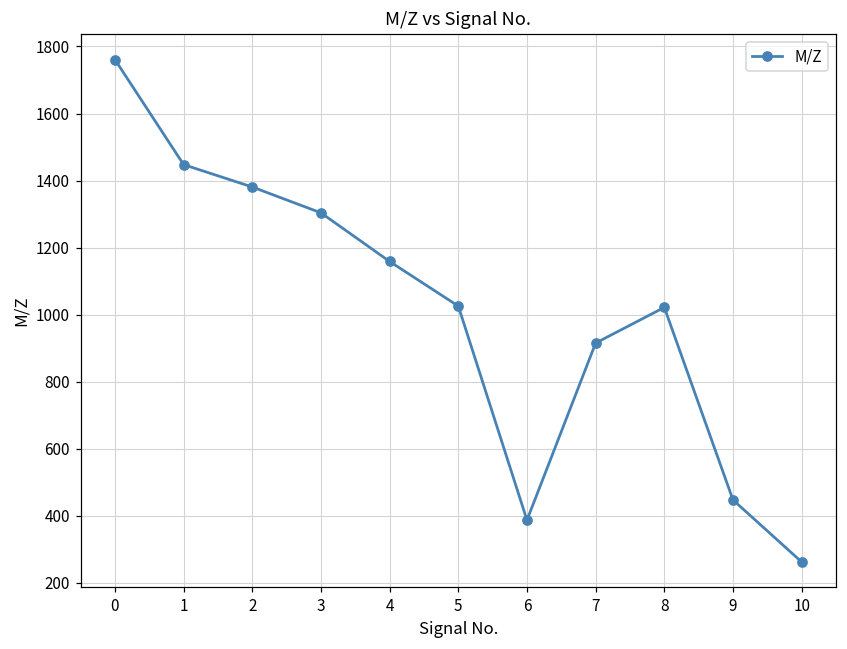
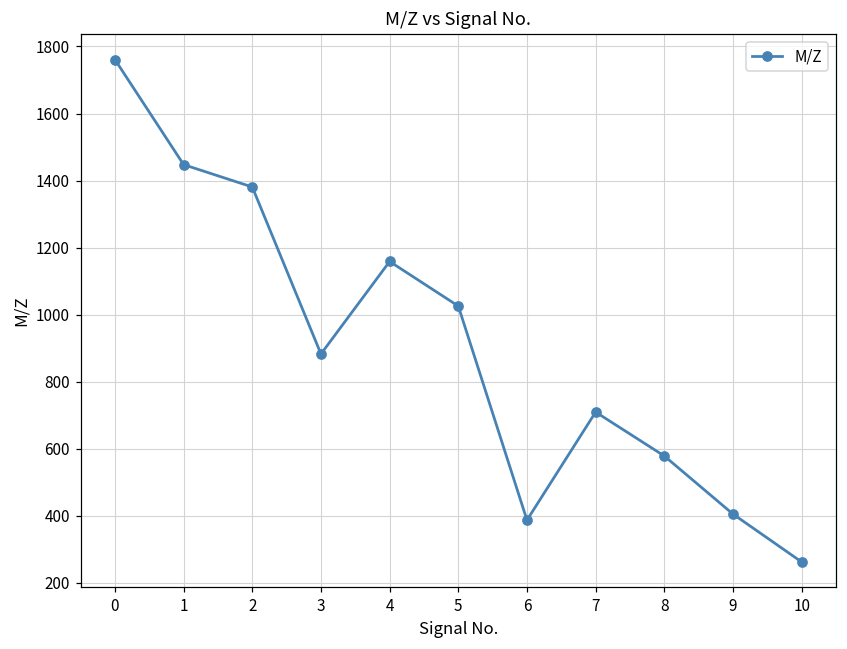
3: 1300 -> 880
7: 920 -> 710
8: 1020 -> 580
9: 450 -> 410
